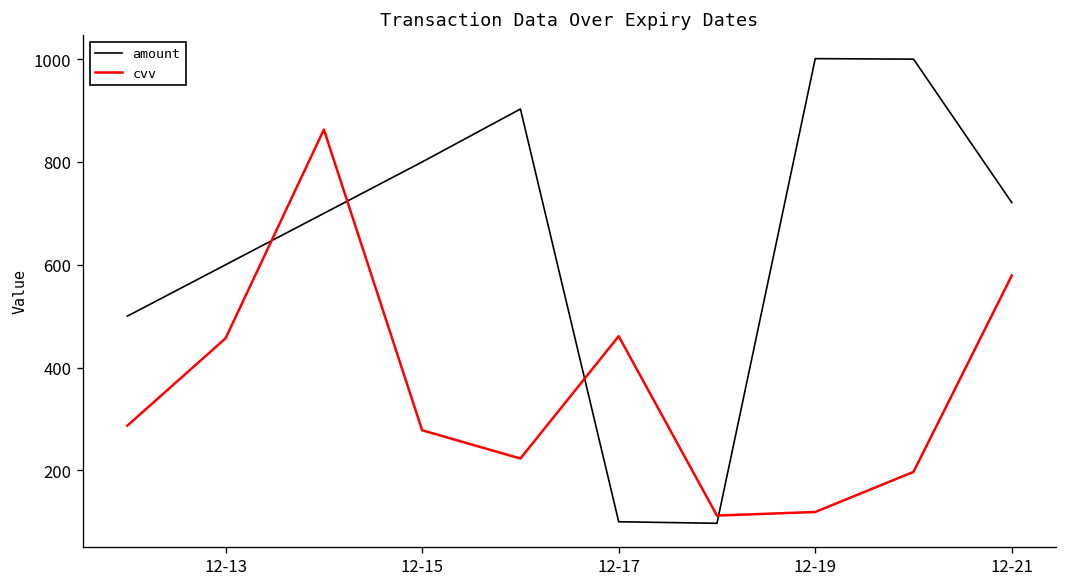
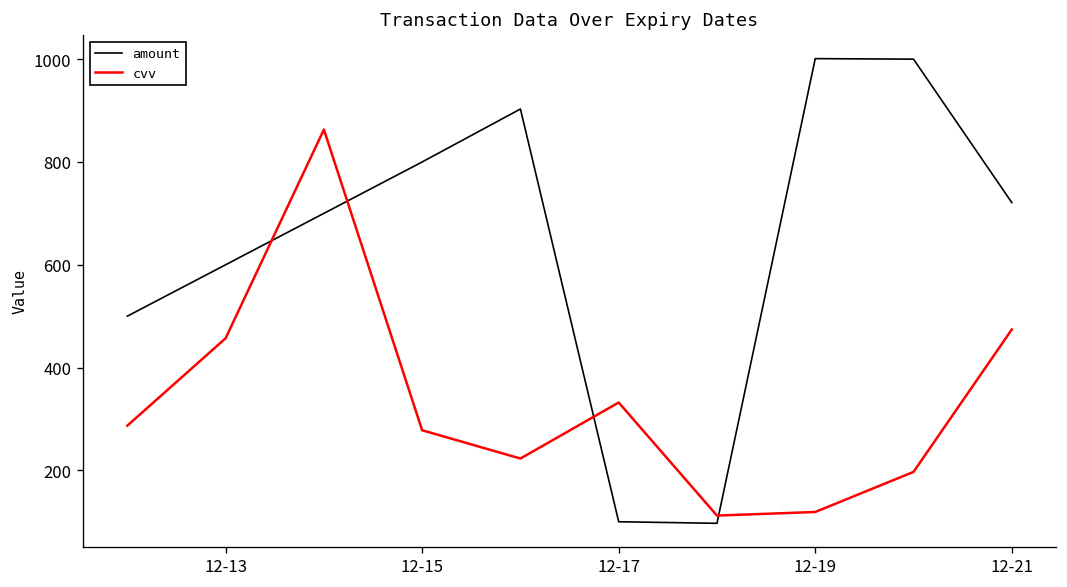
cvv, 12-17: 460 -> 330
cvv, 12-21: 580 -> 470
